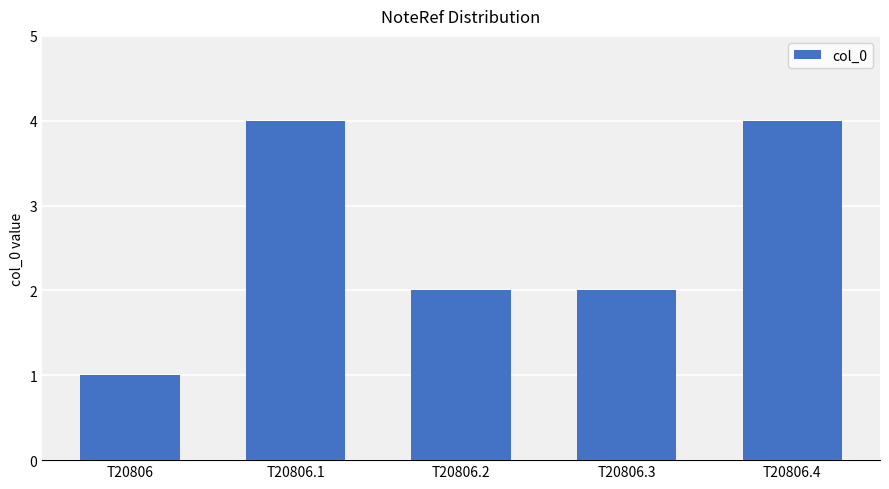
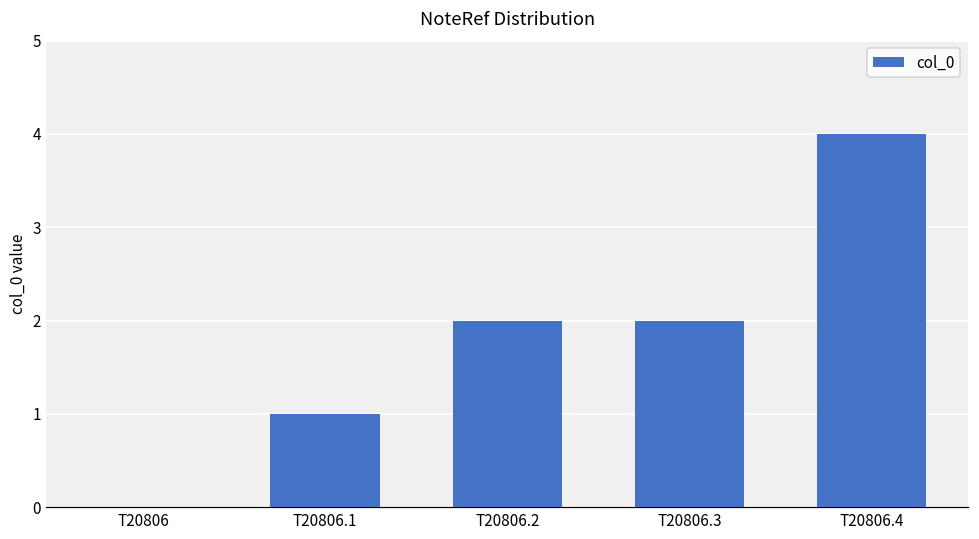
T20806: 1 -> 0
T20806.1: 4 -> 1
